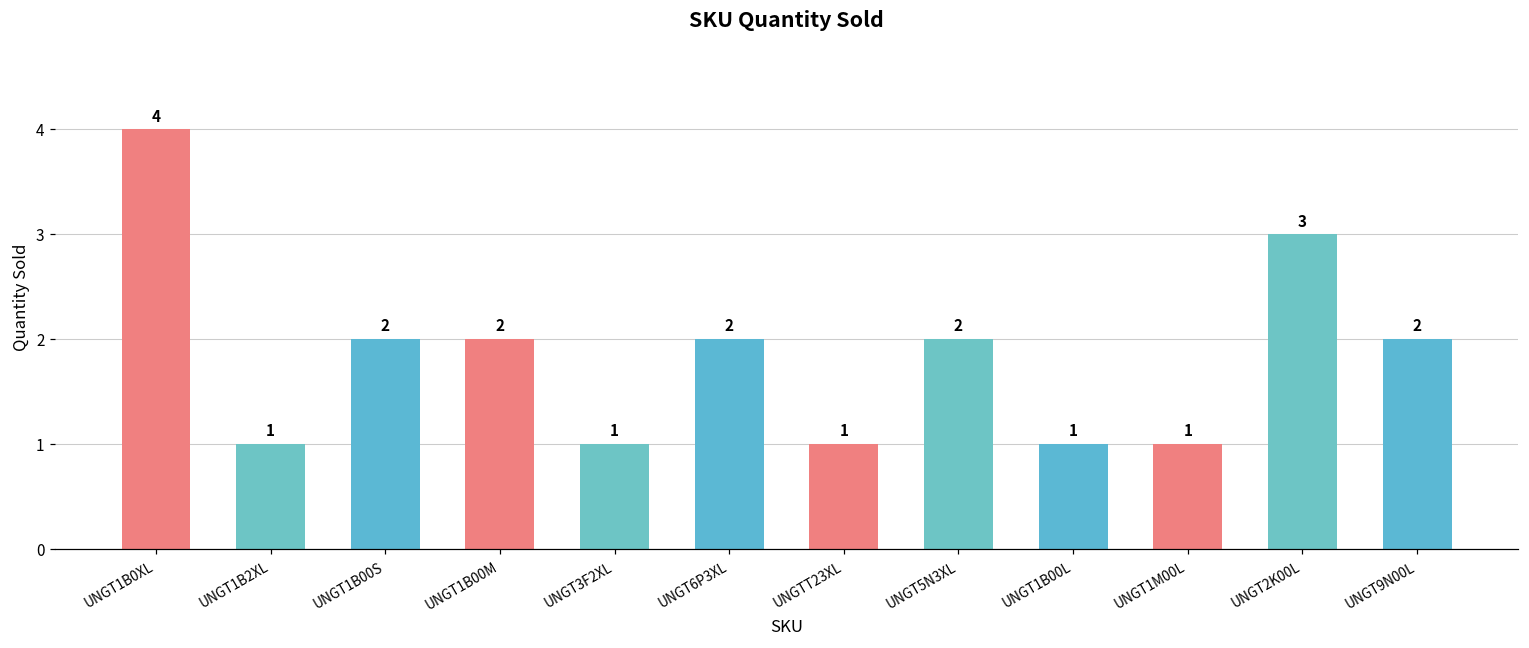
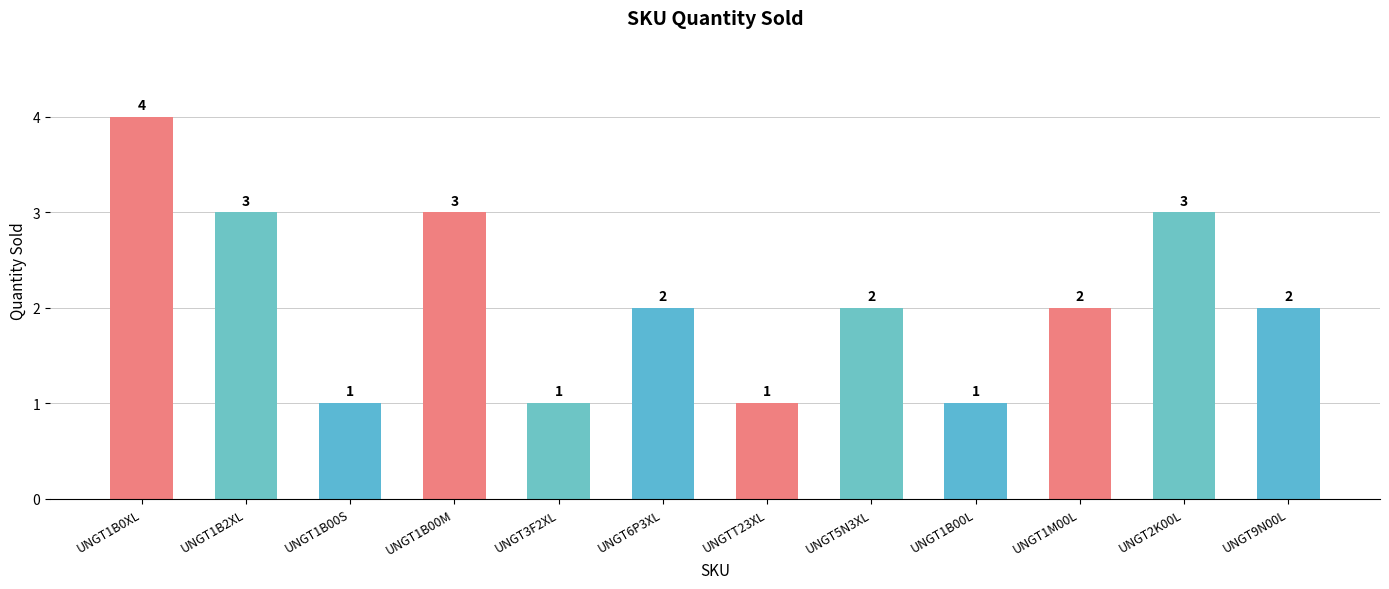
UNGT1B2XL: 1 -> 3
UNGT1B00S: 2 -> 1
UNGT1B00M: 2 -> 3
UNGT1M00L: 1 -> 2
